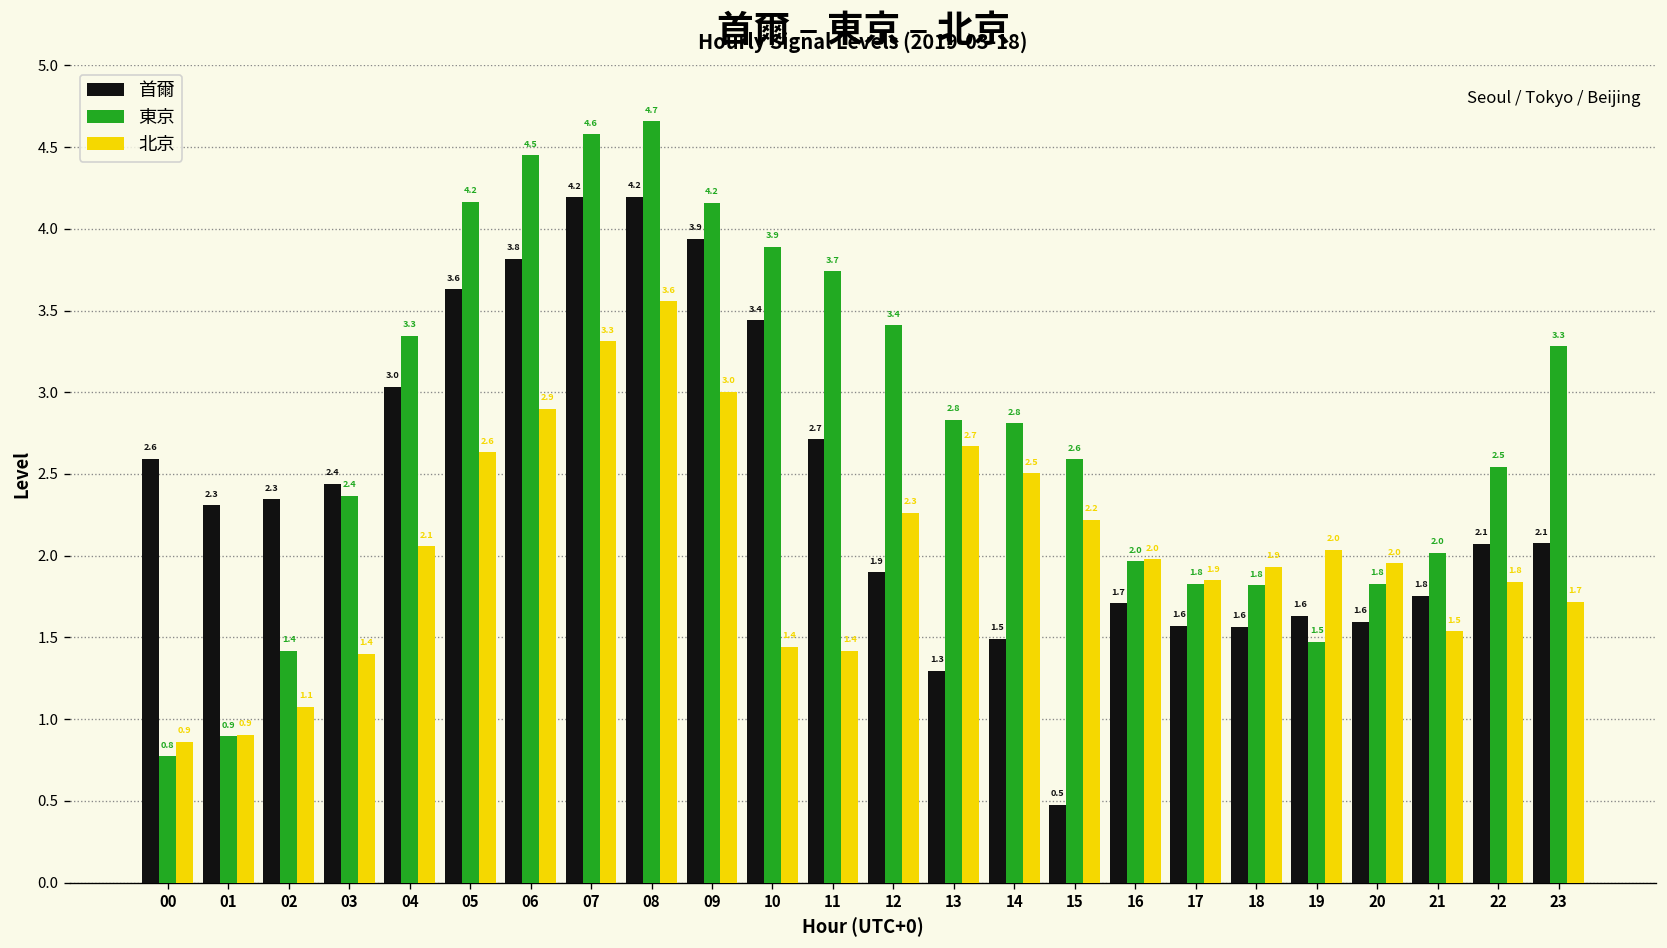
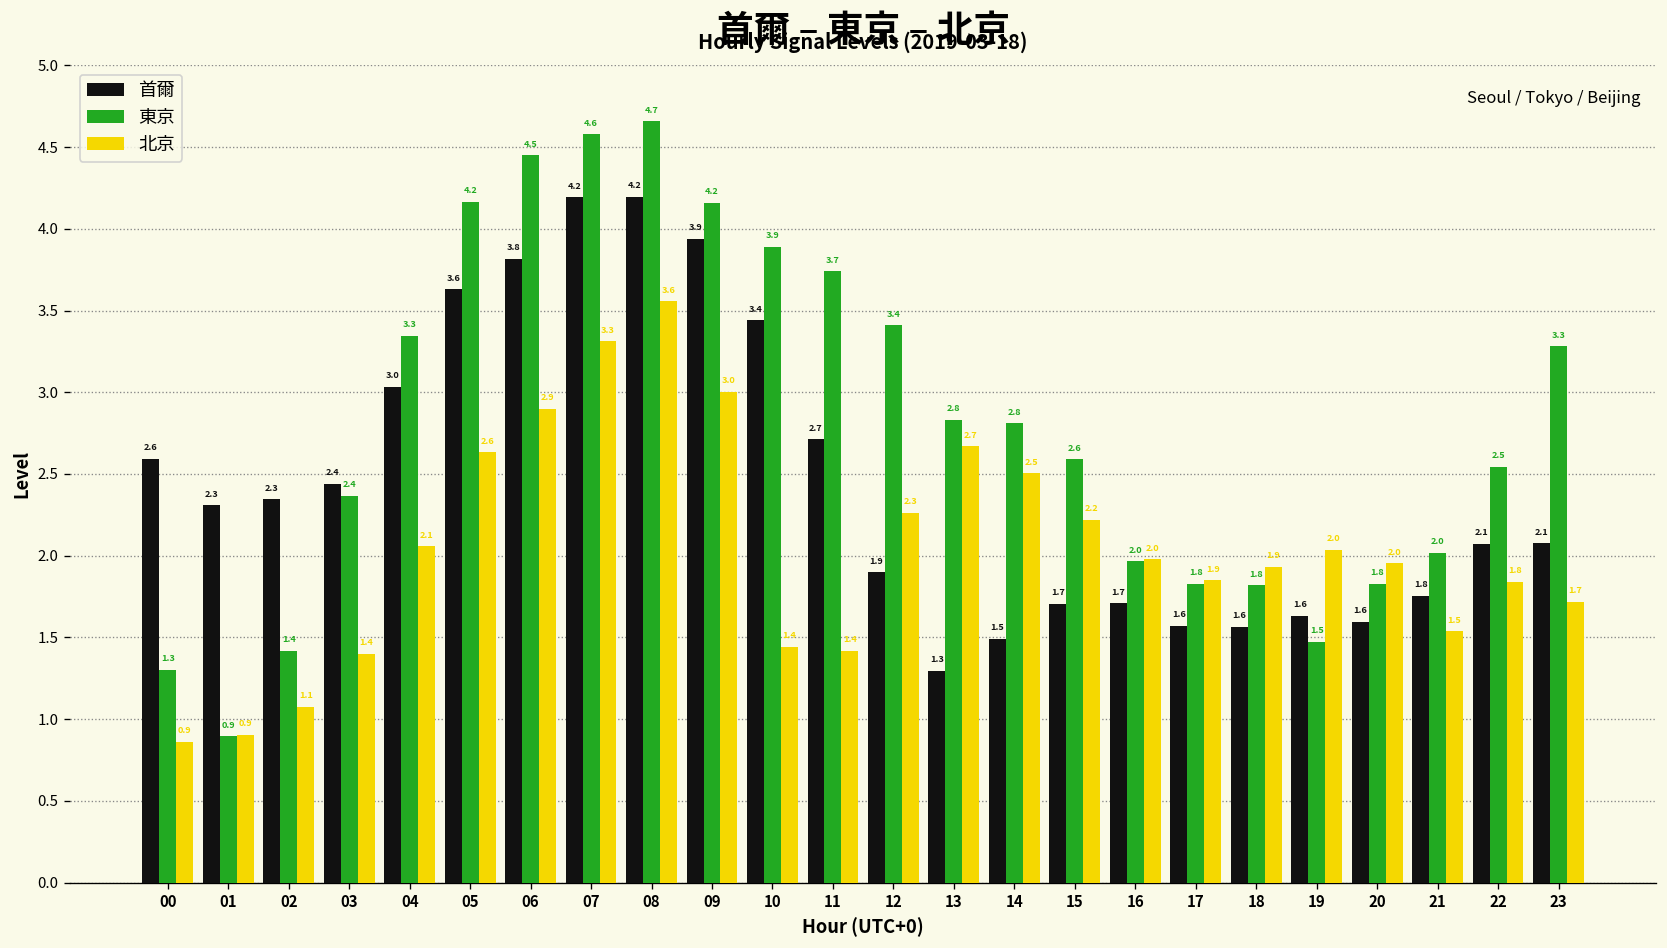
東京, 00: 0.8 -> 1.3
首爾, 15: 0.5 -> 1.7
